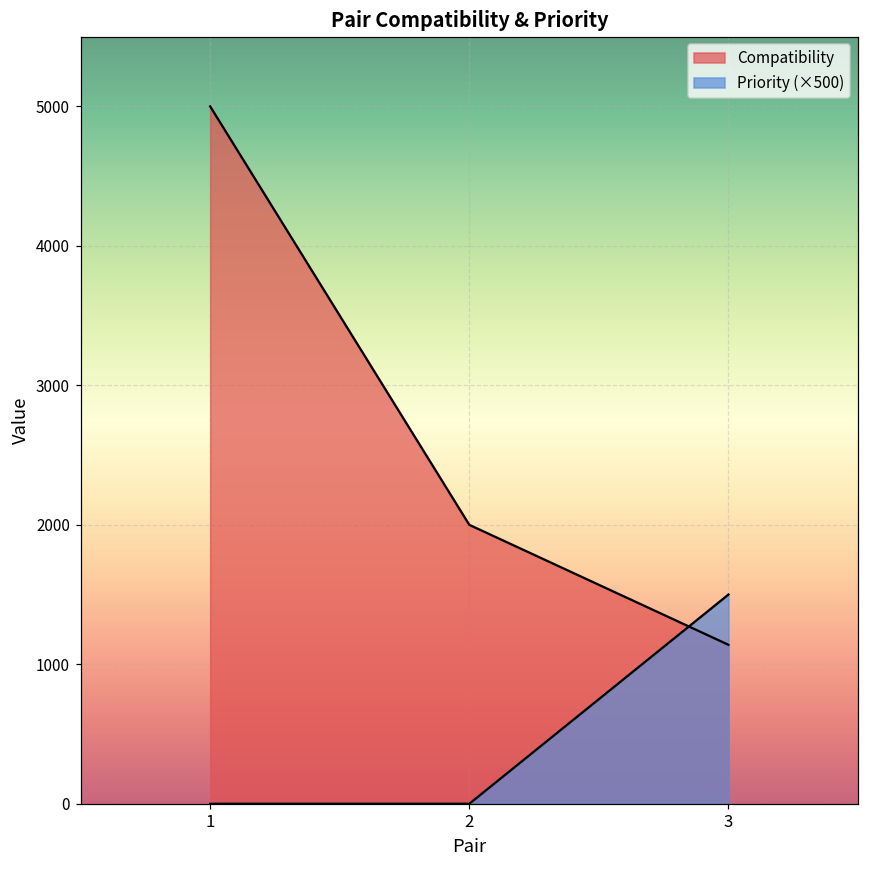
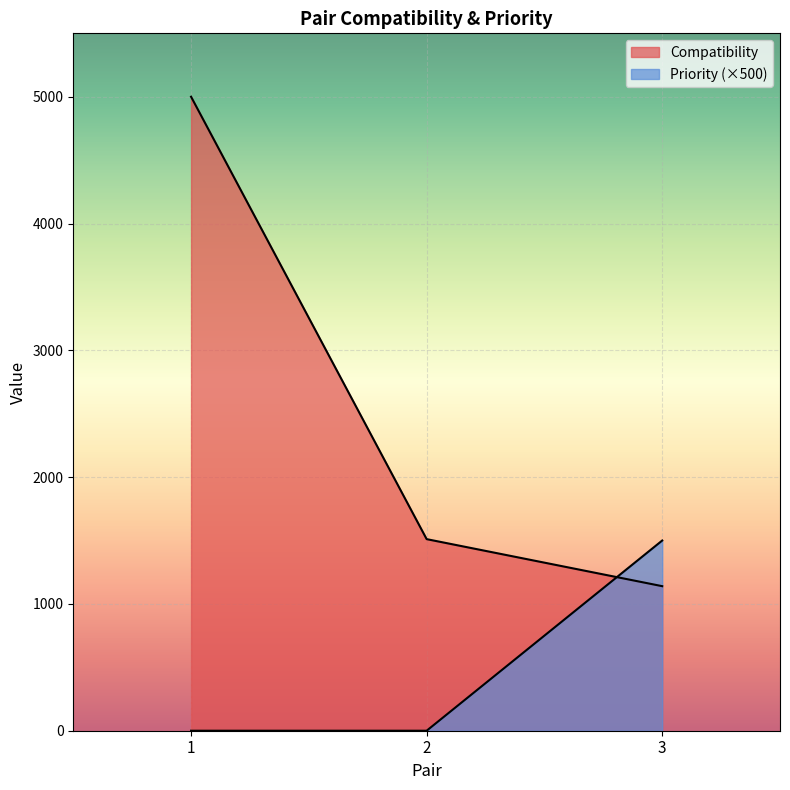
Compatibility, 2: 2000 -> 1510
